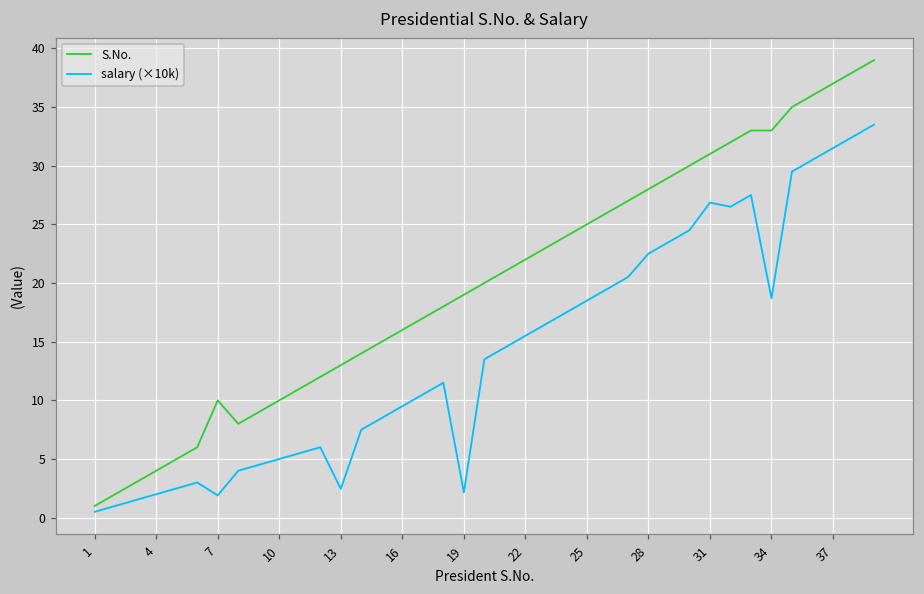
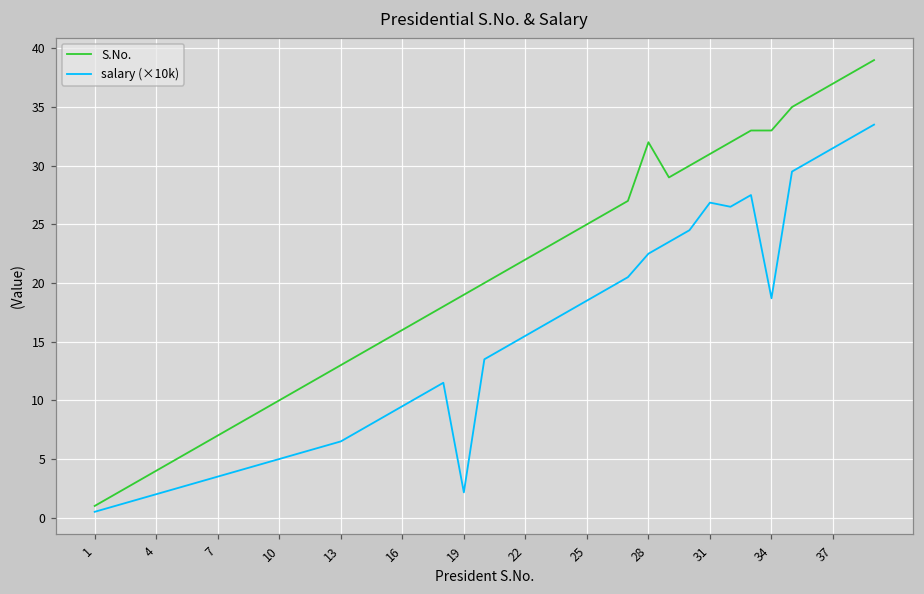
S.No., 7: 10 -> 7
salary (×10k), 7: 1.9 -> 3.5
salary (×10k), 13: 2.5 -> 6.5
S.No., 28: 28 -> 32
